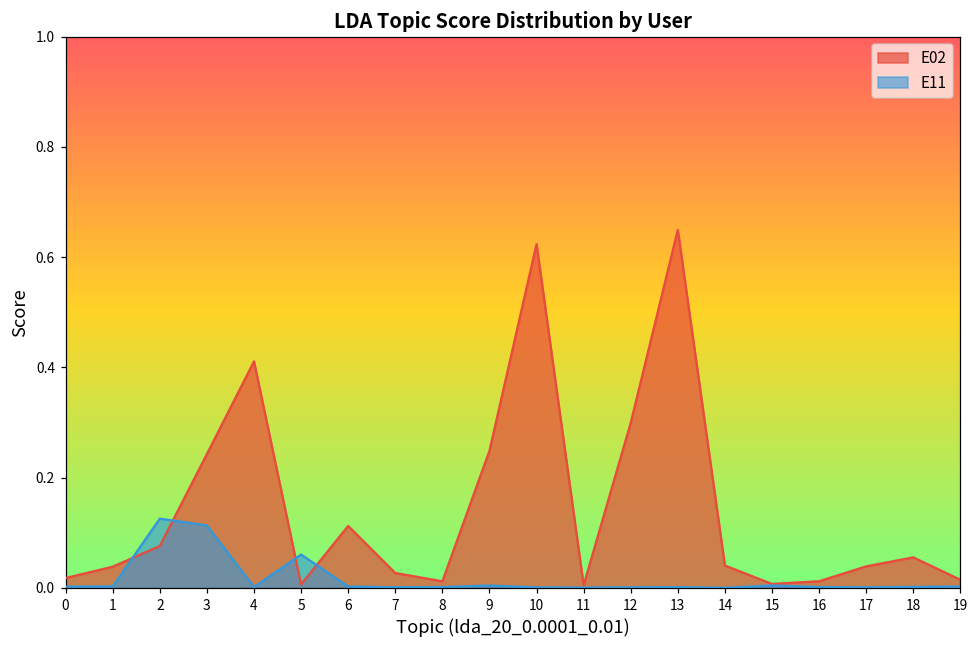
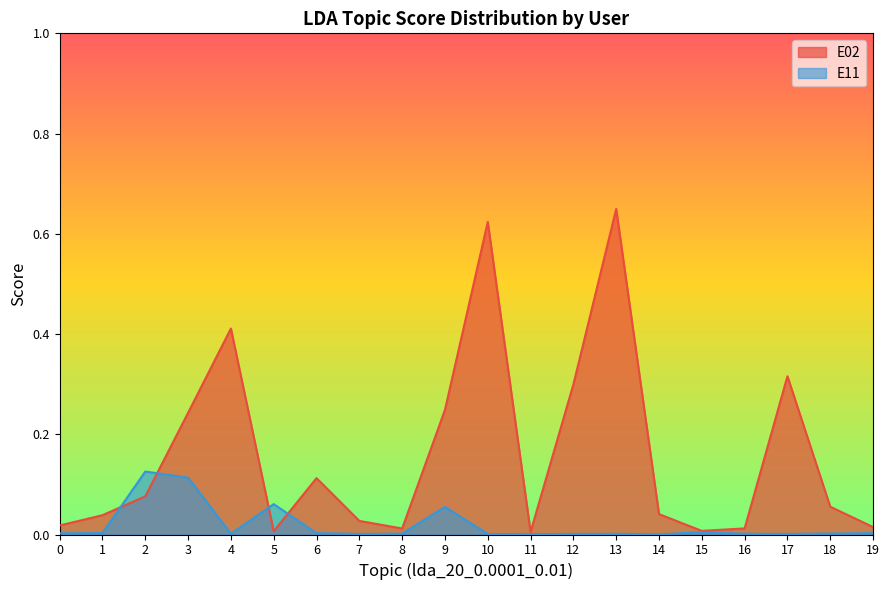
E11, 9: 0.00 -> 0.06
E02, 17: 0.04 -> 0.32
